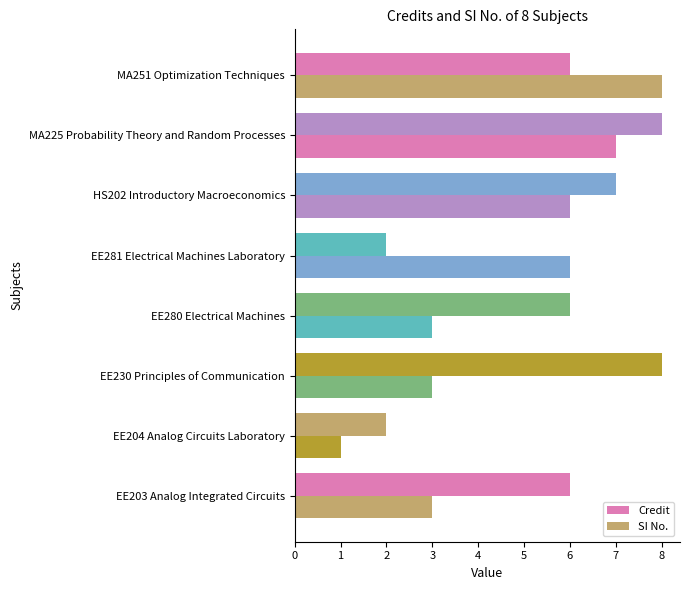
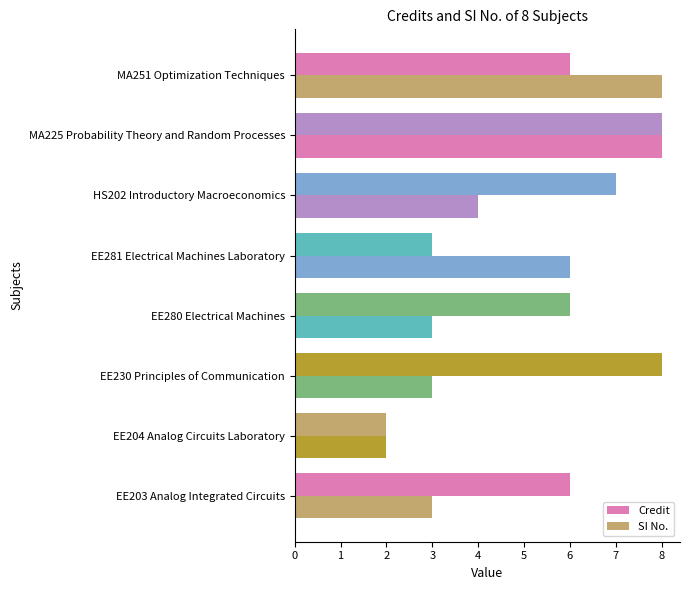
SI No., MA225 Probability Theory and Random Processes: 7 -> 8
SI No., HS202 Introductory Macroeconomics: 6 -> 4
Credit, EE281 Electrical Machines Laboratory: 2 -> 3
SI No., EE204 Analog Circuits Laboratory: 1 -> 2
